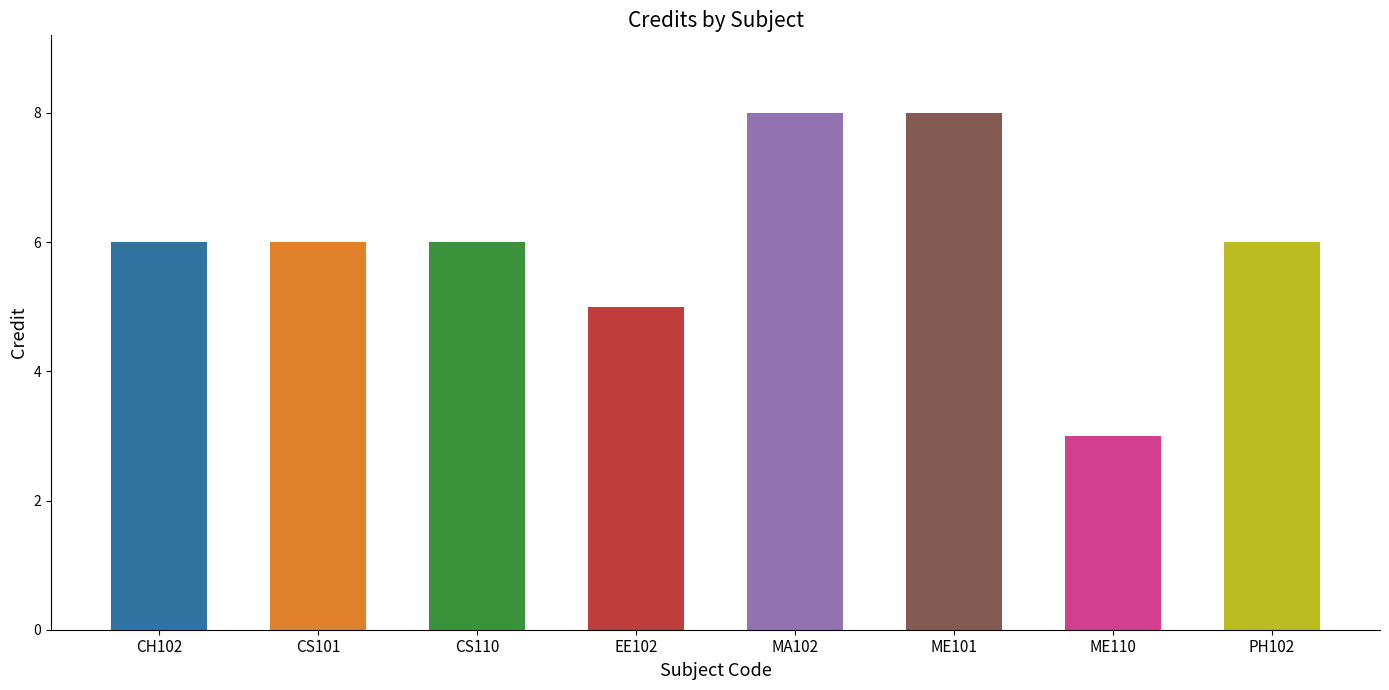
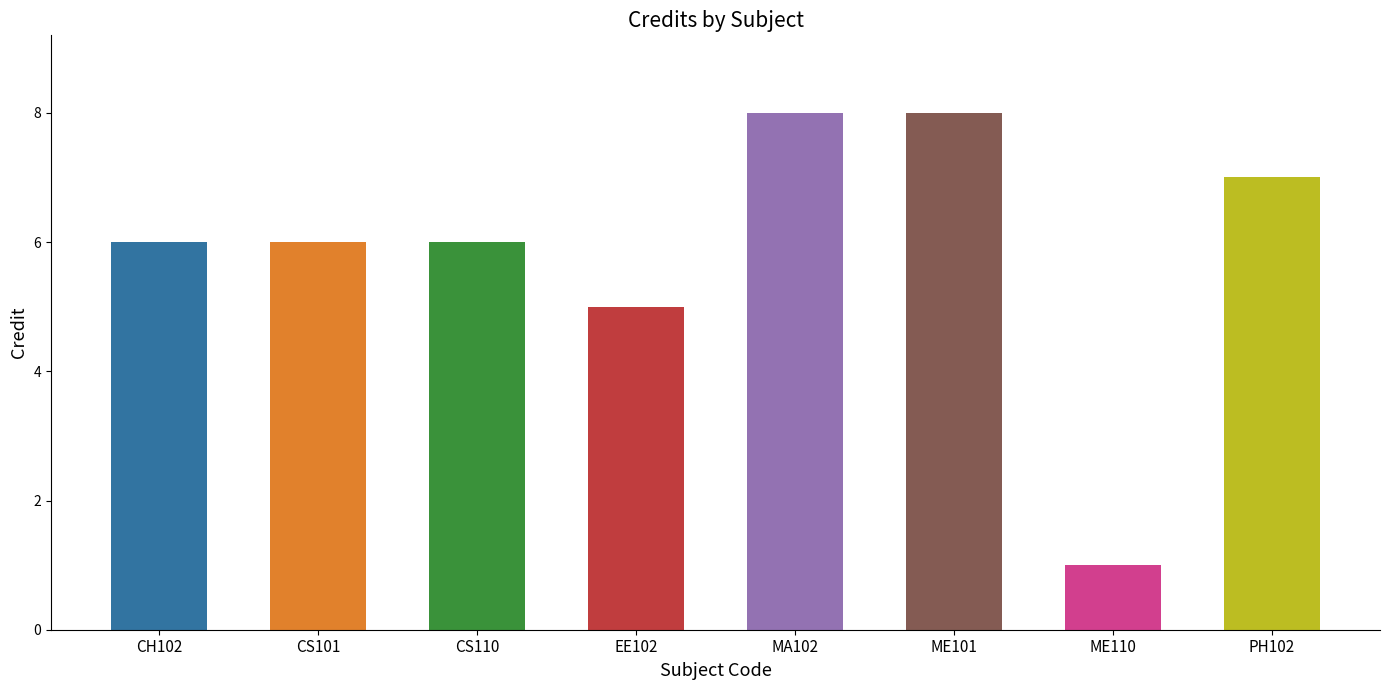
ME110: 3 -> 1
PH102: 6 -> 7
